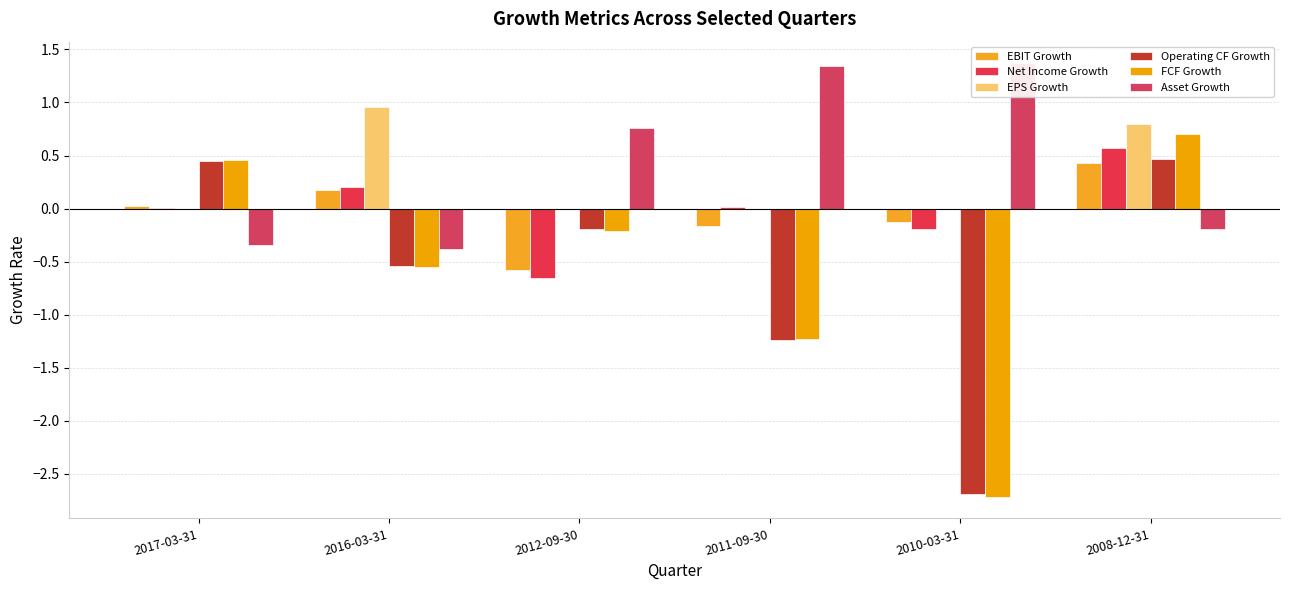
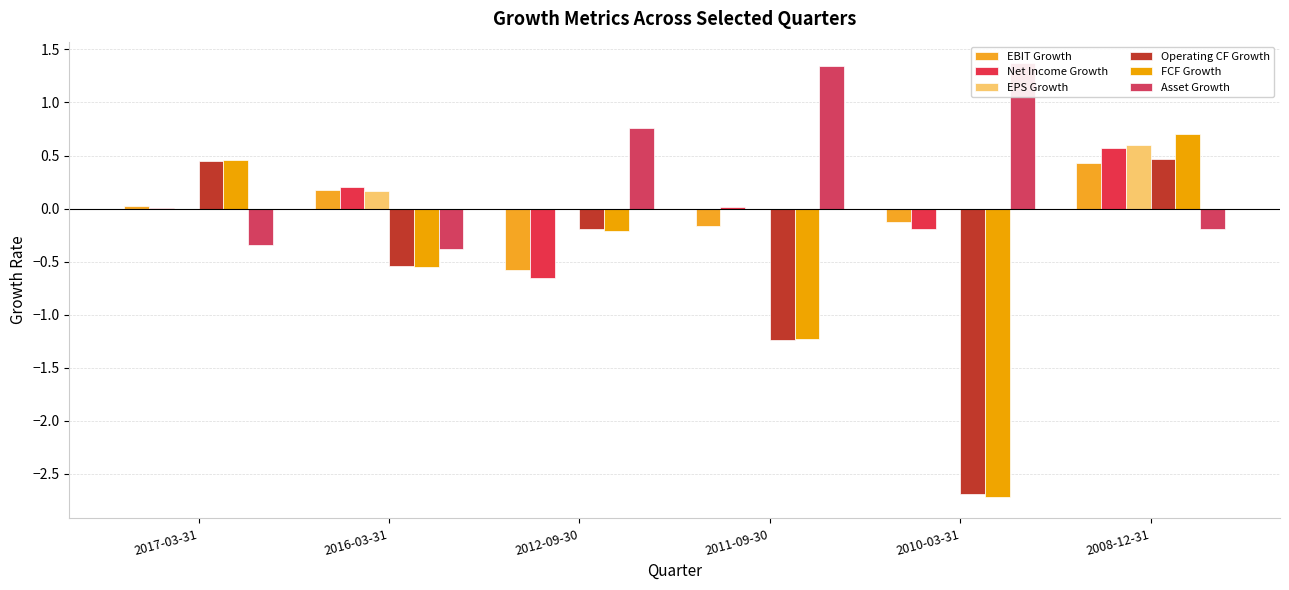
EPS Growth, 2016-03-31: 0.96 -> 0.17
EPS Growth, 2008-12-31: 0.8 -> 0.6
